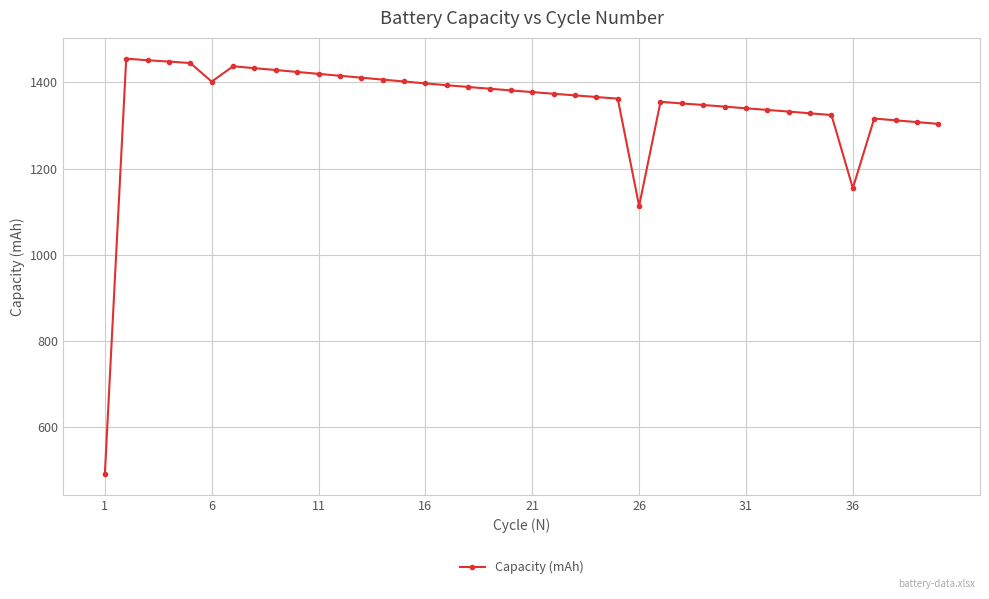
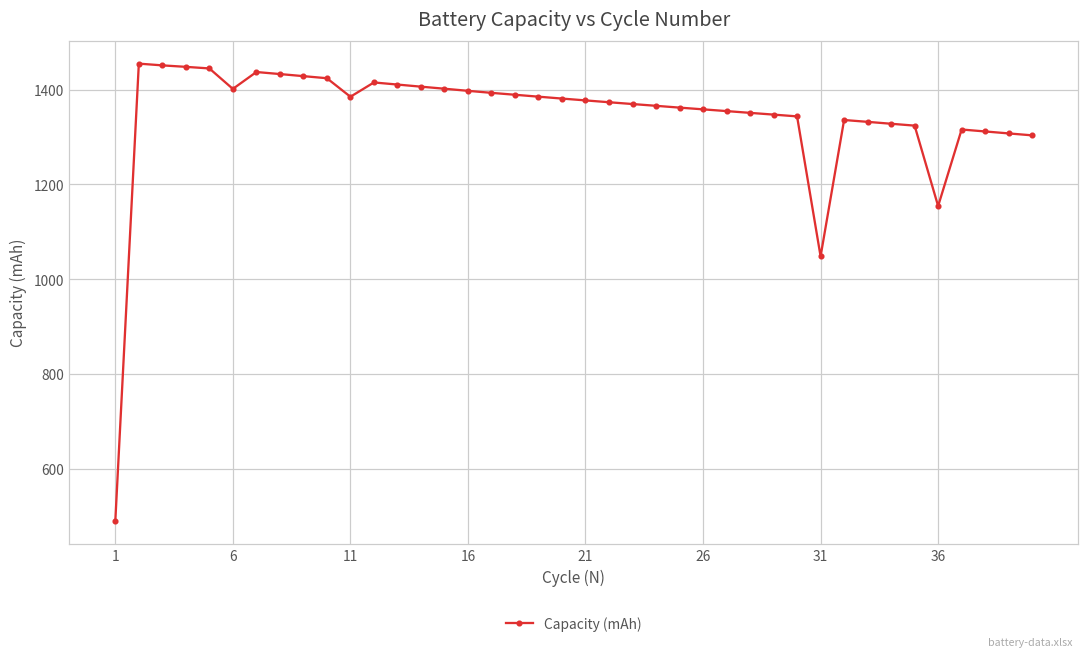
11: 1420 -> 1390
26: 1110 -> 1360
31: 1340 -> 1050
